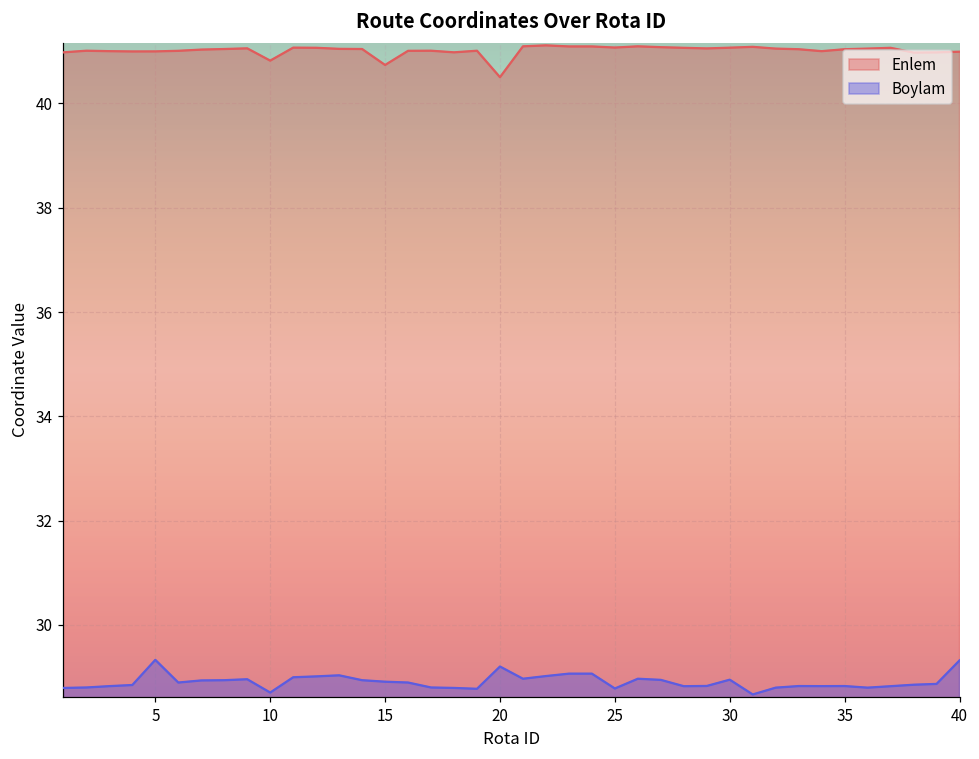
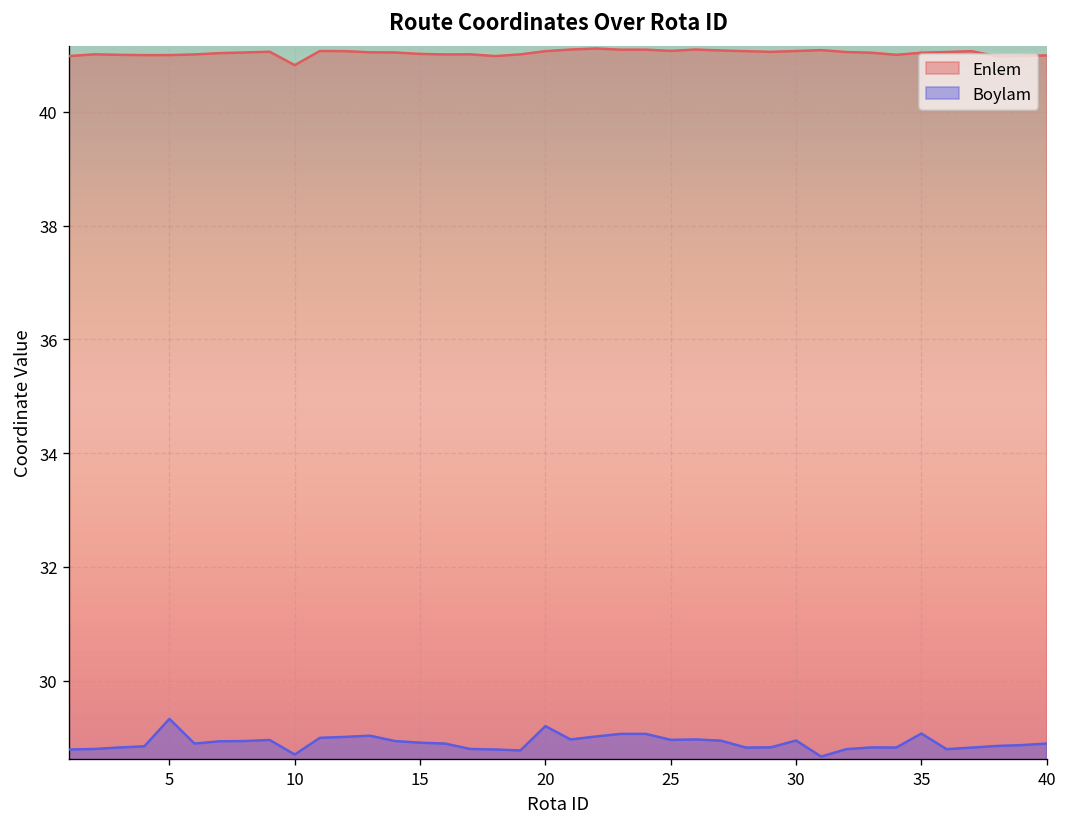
Enlem, 15: 40.7 -> 41.0
Enlem, 20: 40.5 -> 41.1
Boylam, 25: 28.8 -> 29.0
Boylam, 35: 28.8 -> 29.1
Boylam, 40: 29.3 -> 28.9
